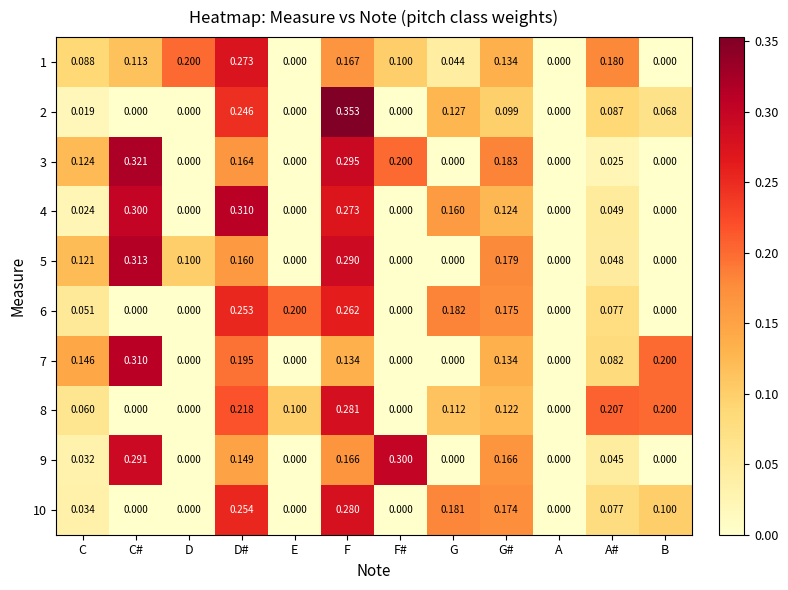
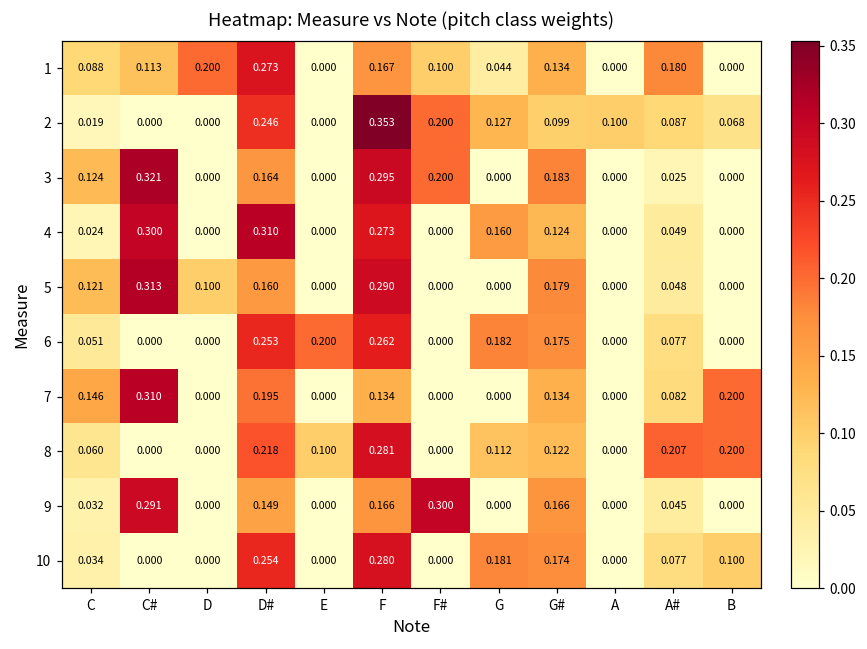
2, F#: 0.000 -> 0.200
2, A: 0.000 -> 0.100
